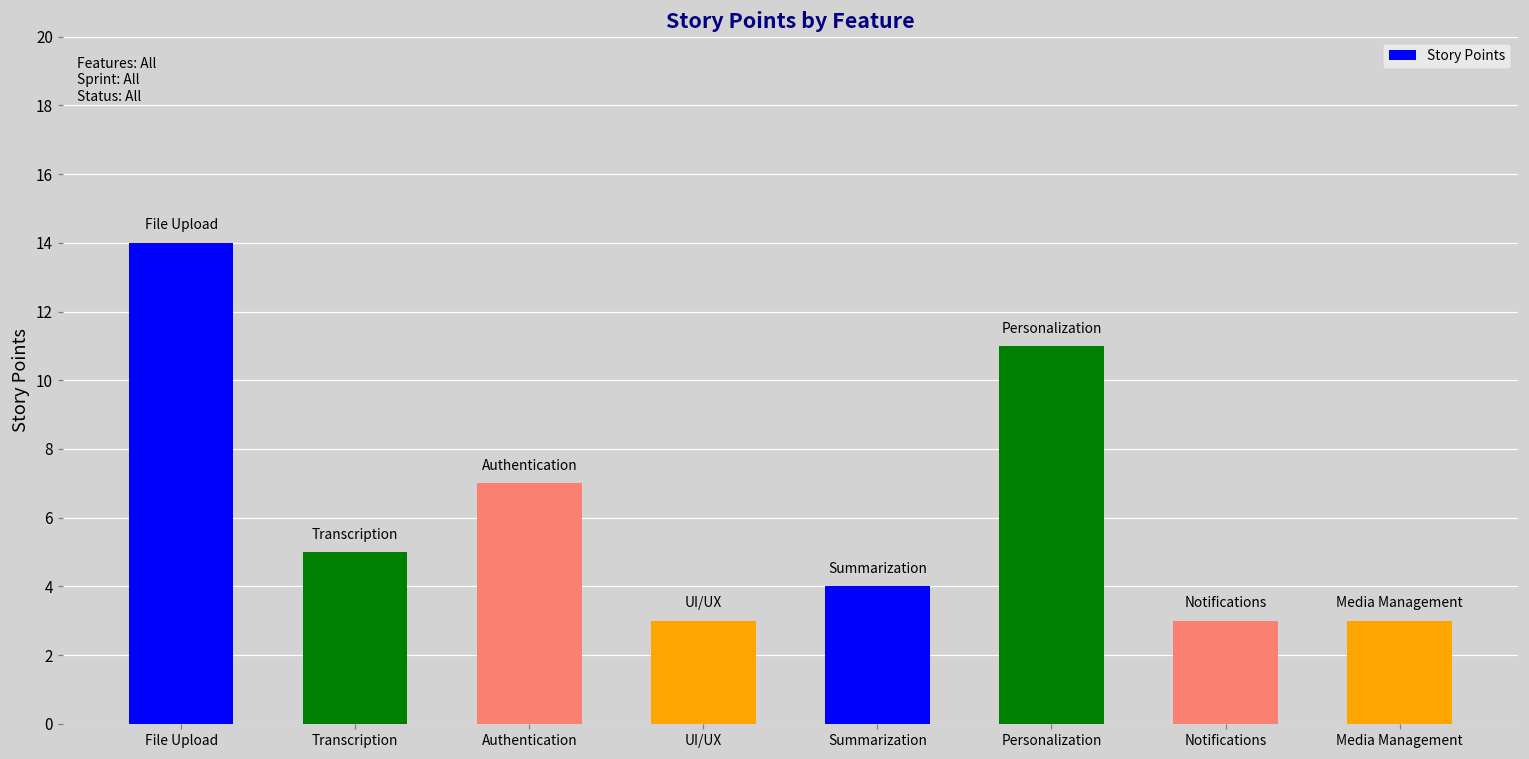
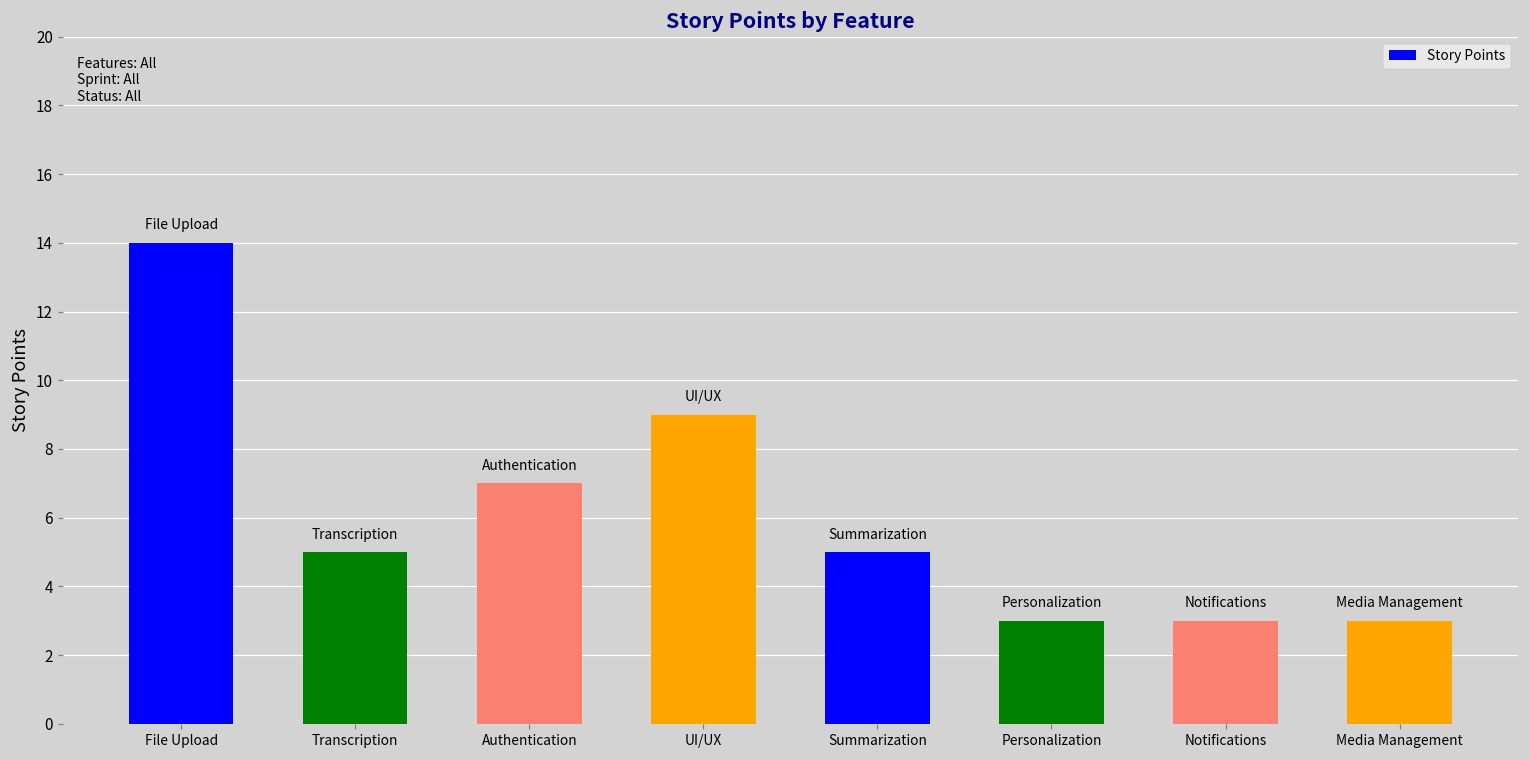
UI/UX: 3 -> 9
Summarization: 4 -> 5
Personalization: 11 -> 3
